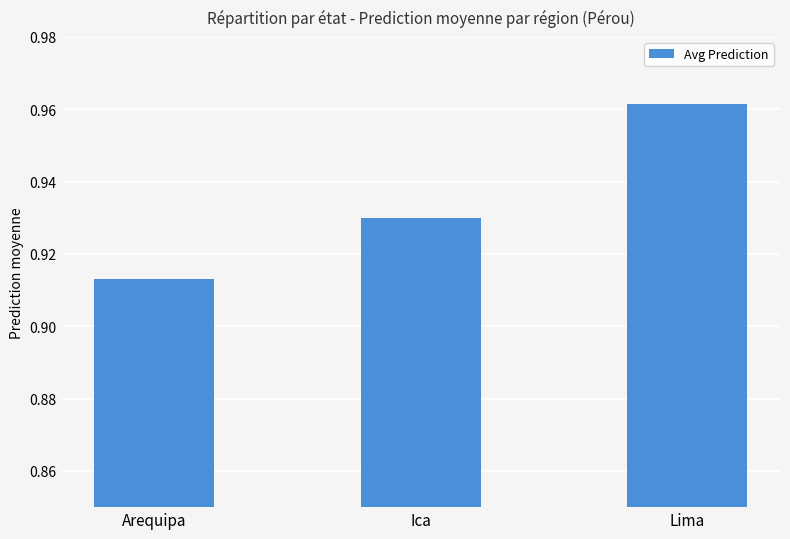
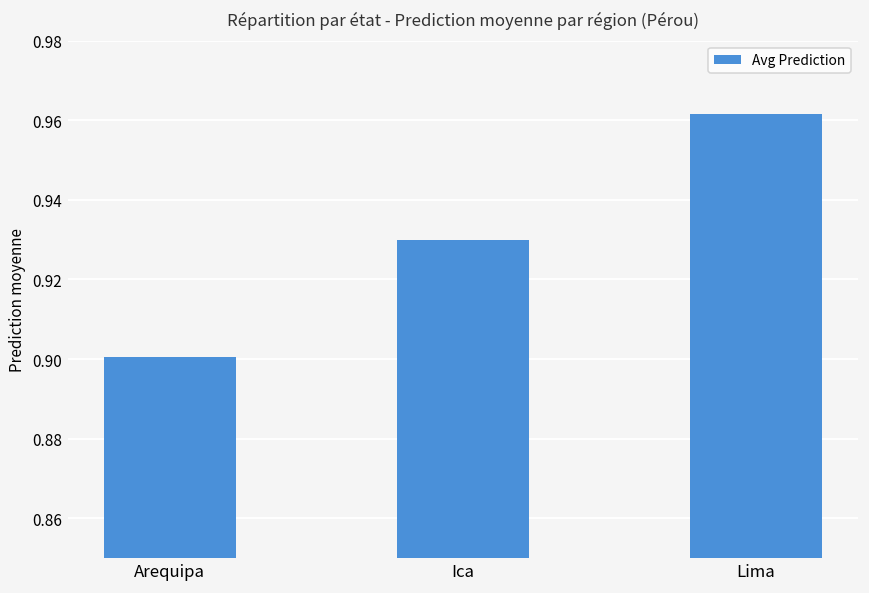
Arequipa: 0.913 -> 0.900
